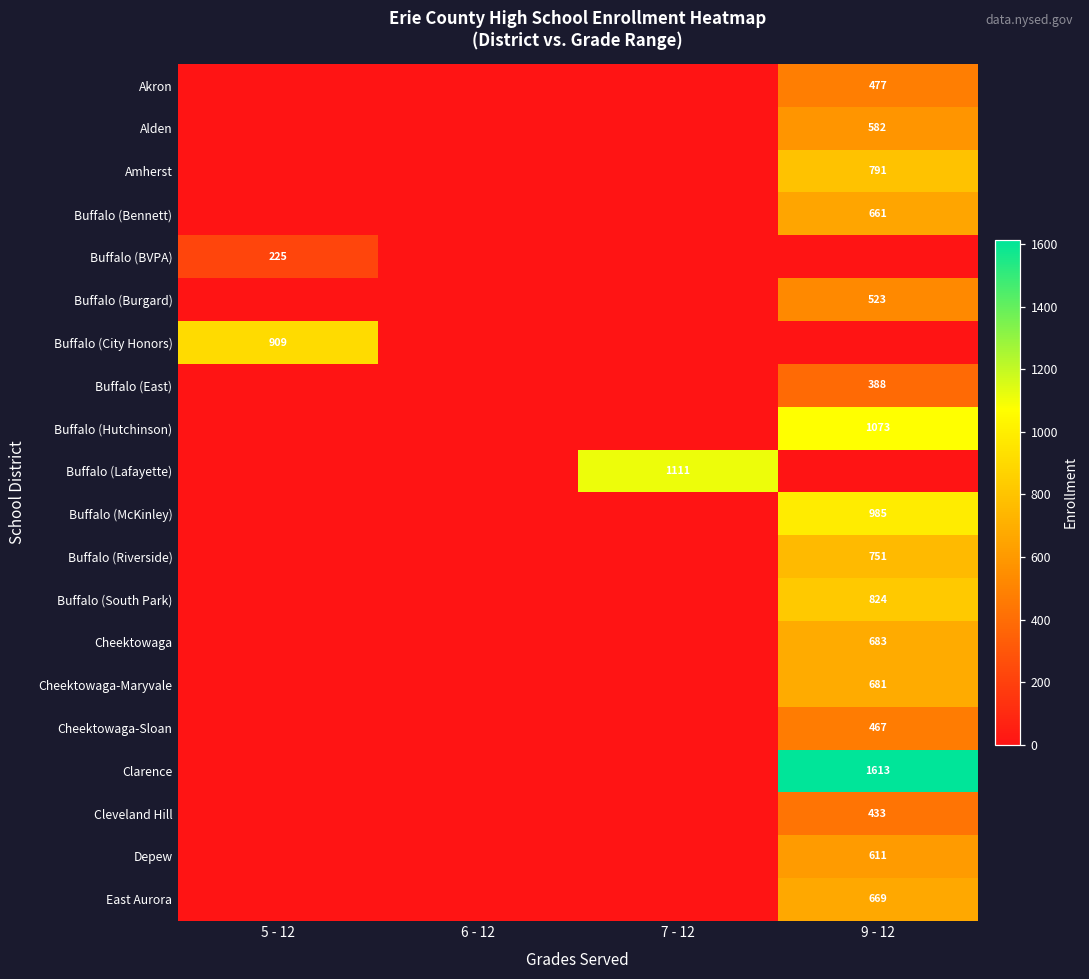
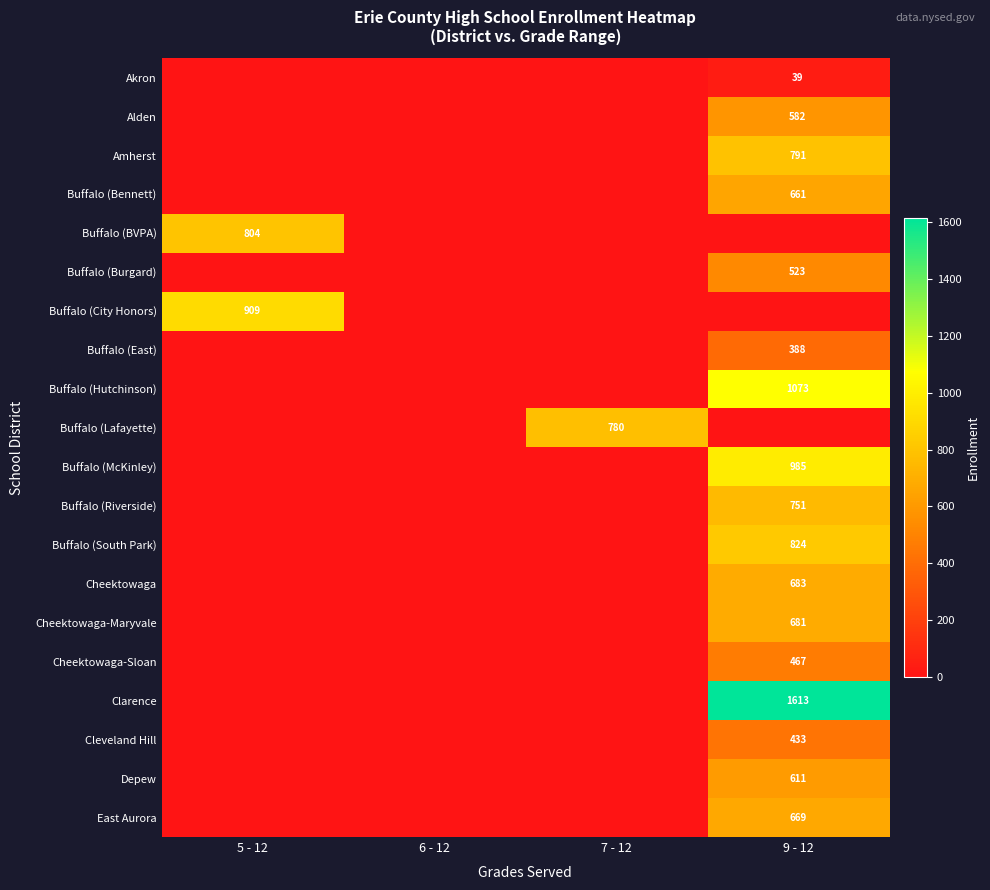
Akron, 9 - 12: 477 -> 39
Buffalo (BVPA), 5 - 12: 225 -> 804
Buffalo (Lafayette), 7 - 12: 1111 -> 780
